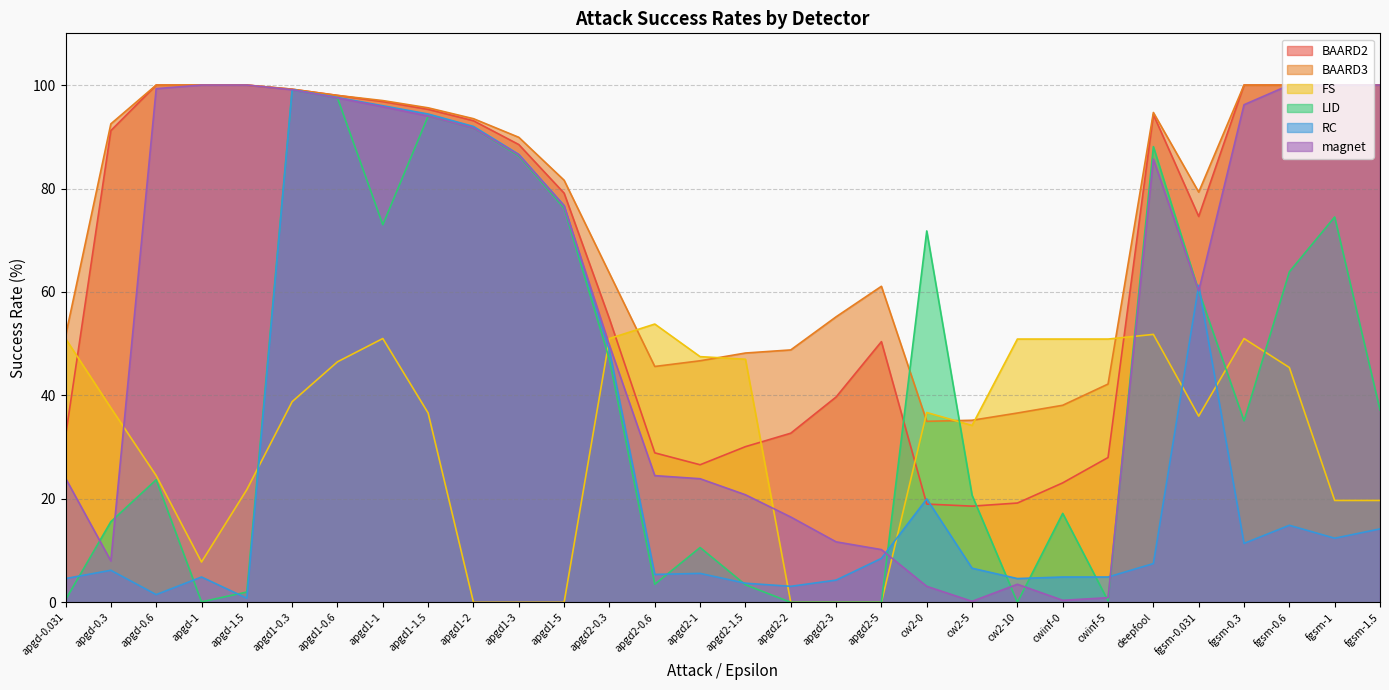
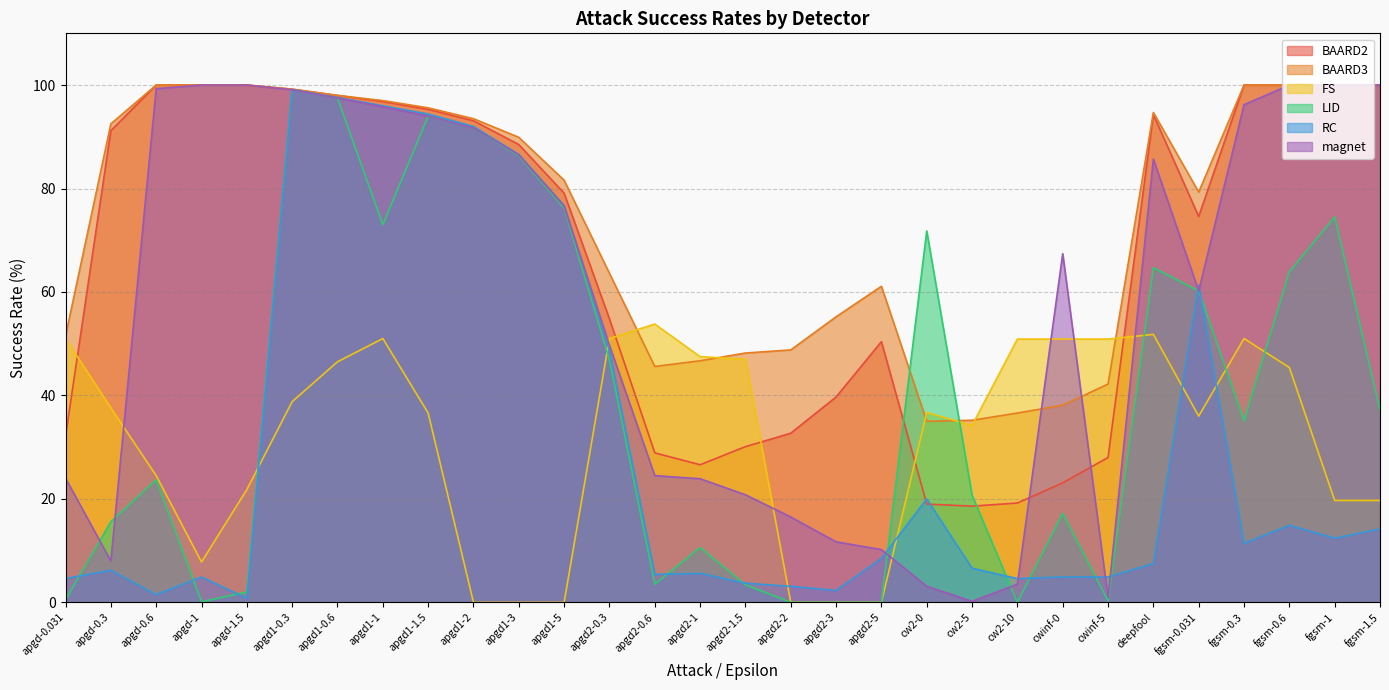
RC, apgd2-3: 4 -> 2
magnet, cwinf-0: 0 -> 67
LID, deepfool: 88 -> 65
